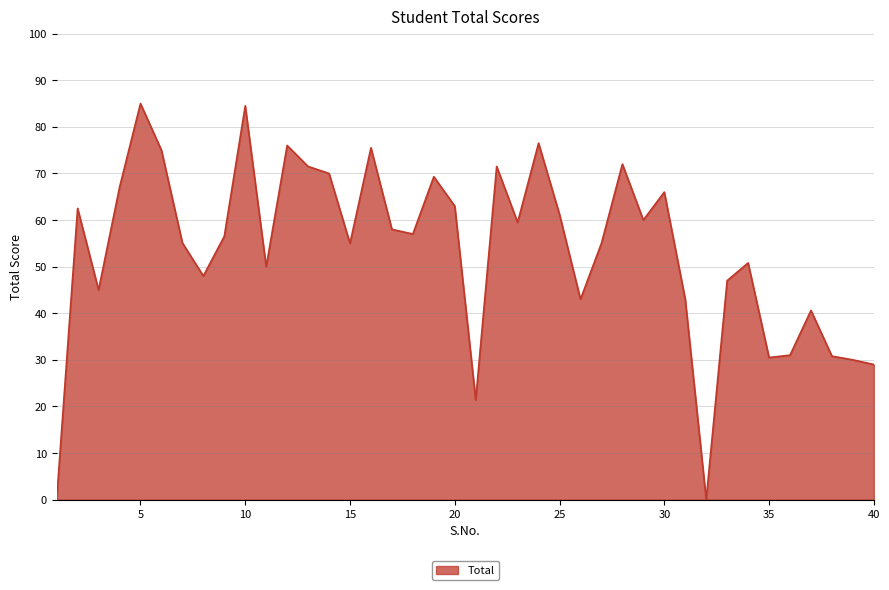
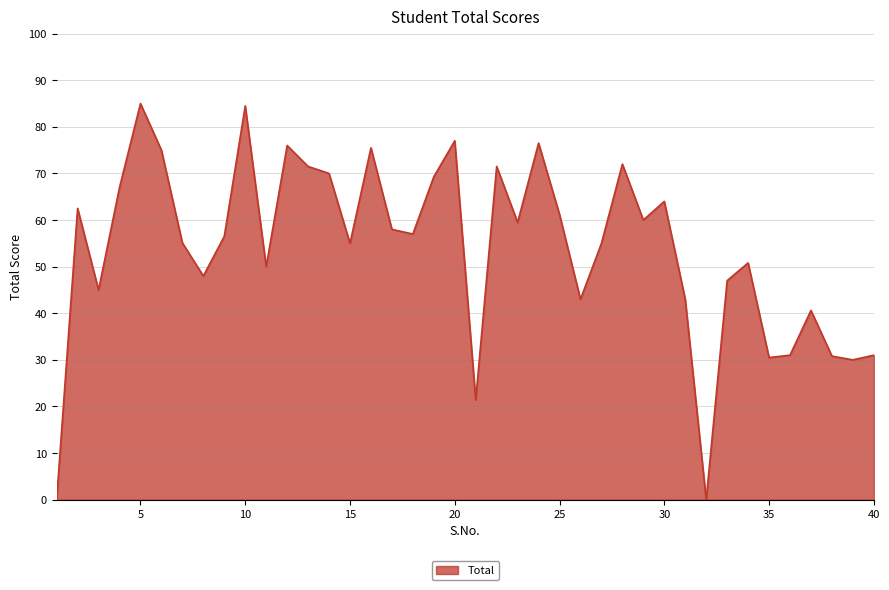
20: 63 -> 77
30: 66 -> 64
40: 29 -> 31
